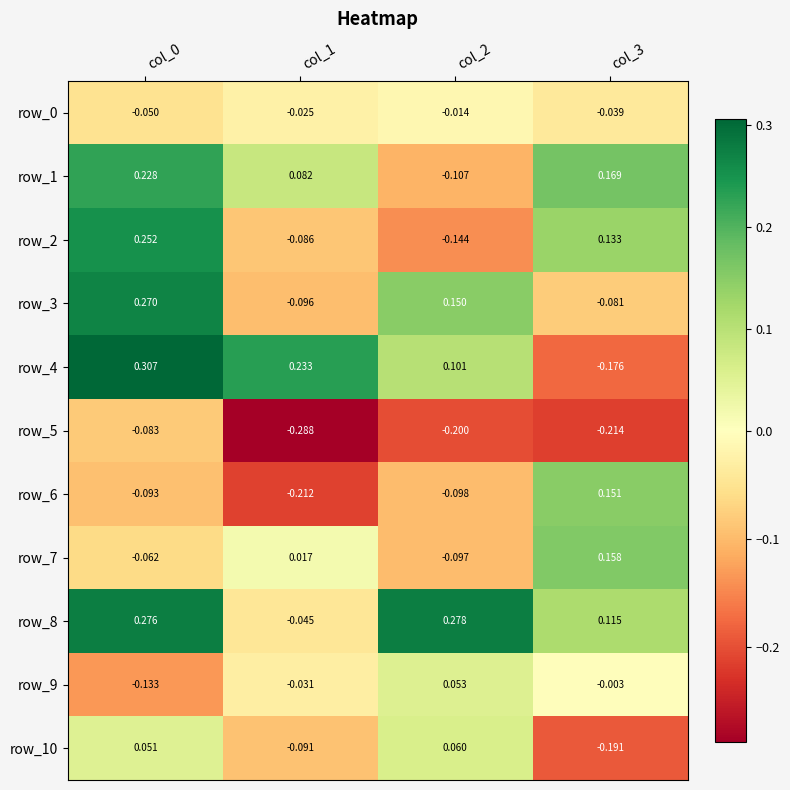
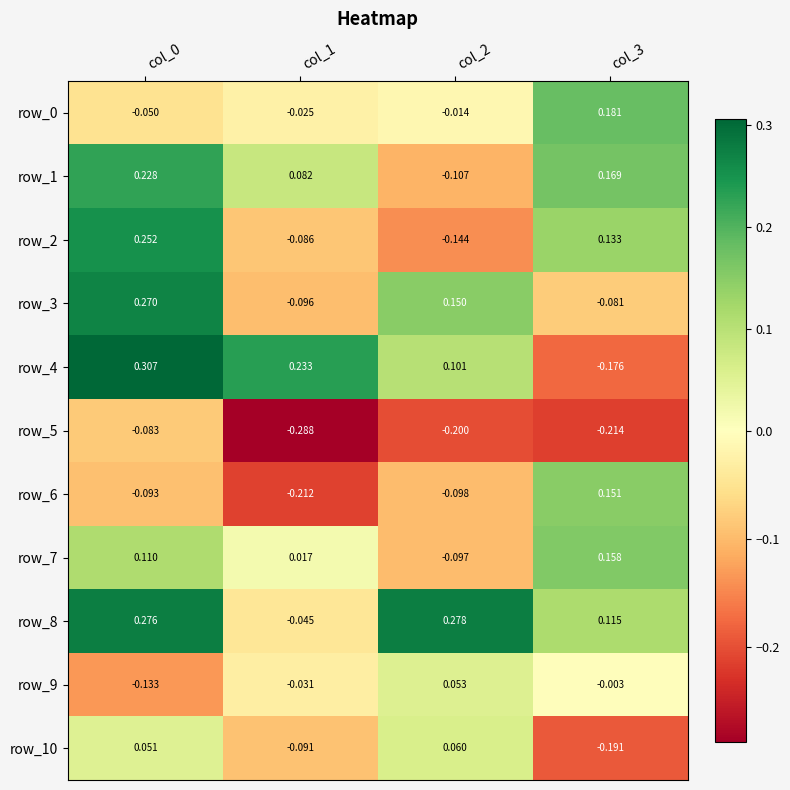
row_0, col_3: -0.039 -> 0.181
row_7, col_0: -0.062 -> 0.110
